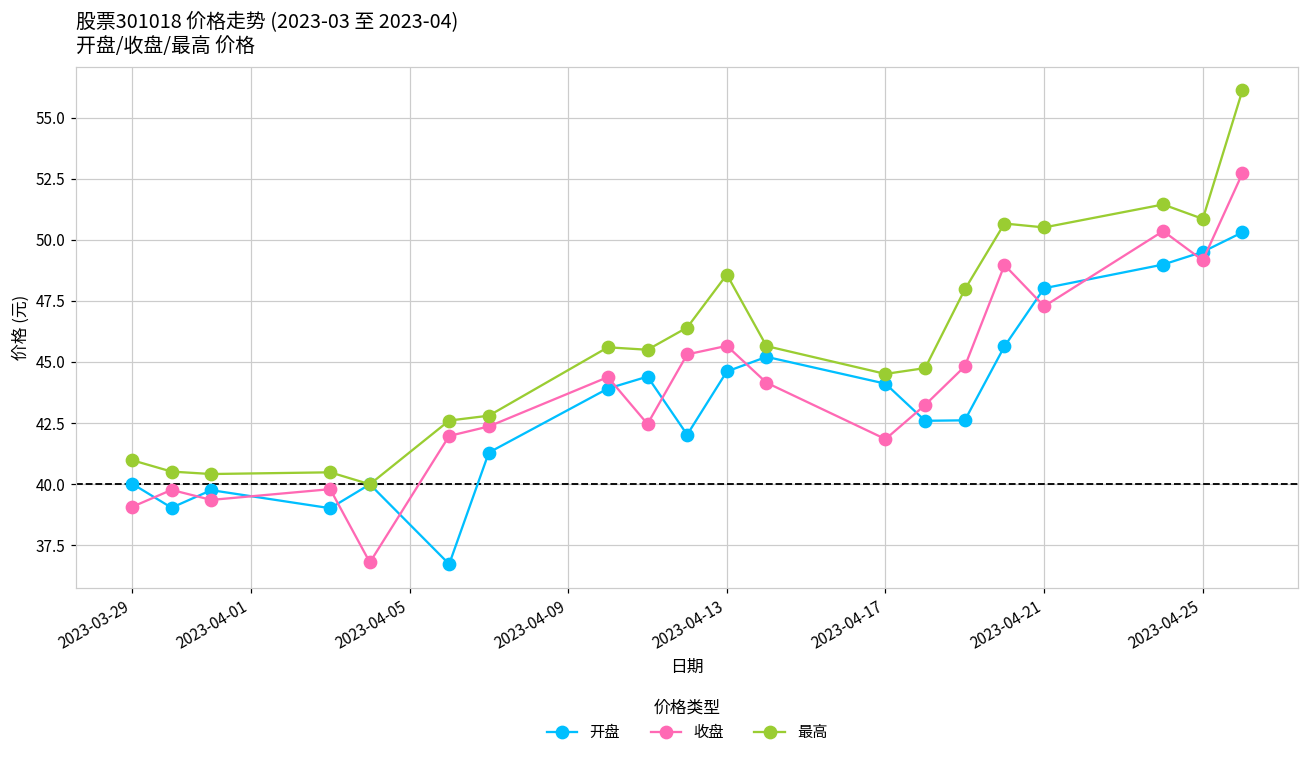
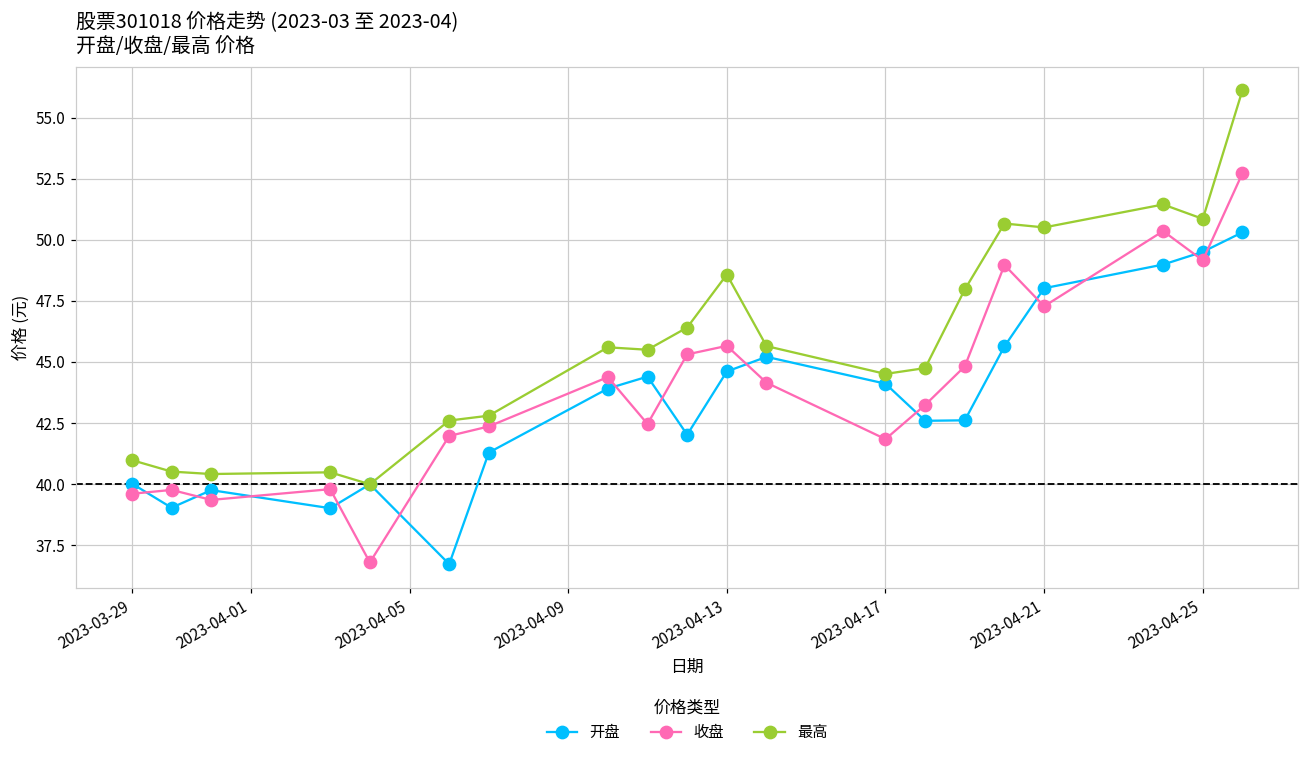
收盘, 2023-03-29: 39.1 -> 39.6
